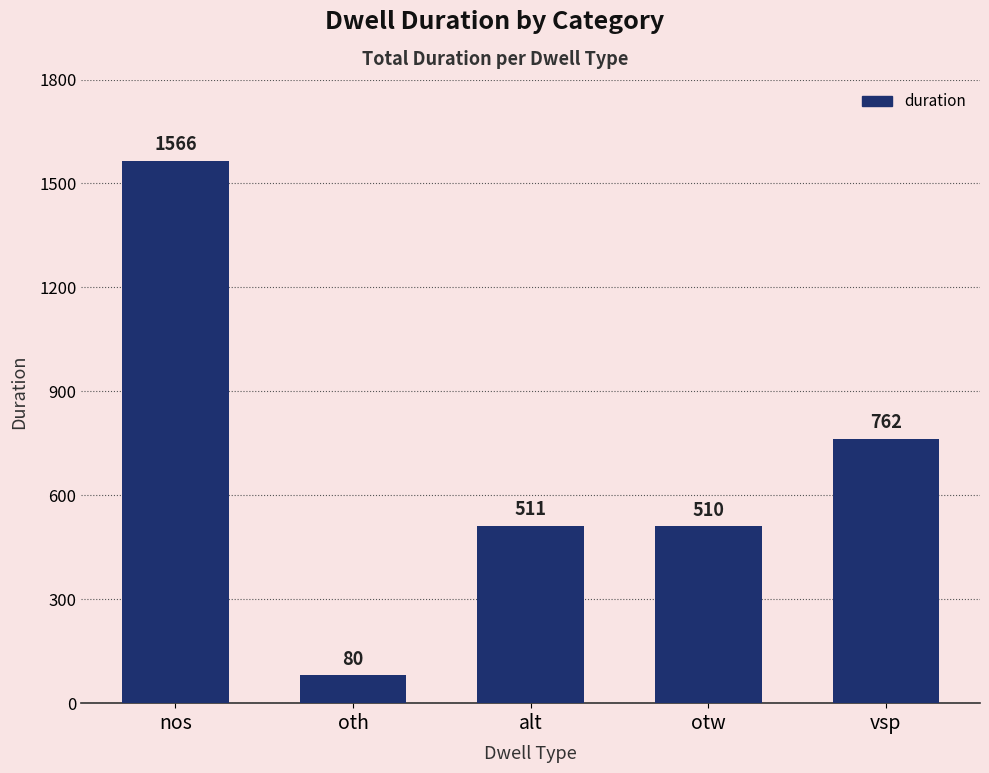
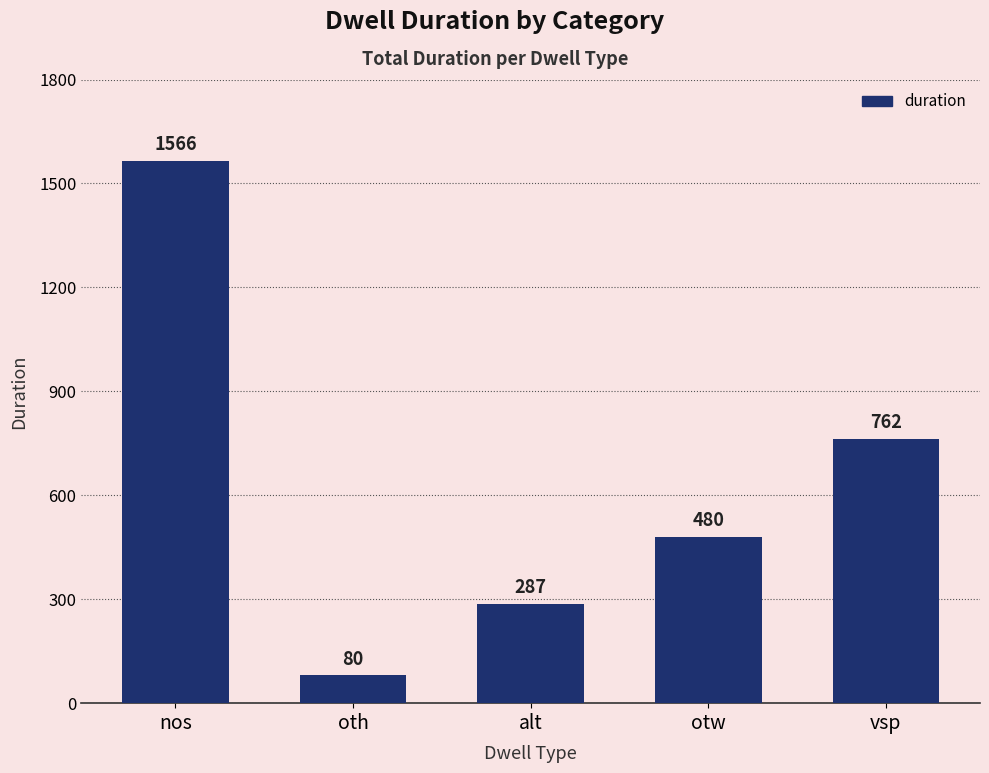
alt: 511 -> 287
otw: 510 -> 480
